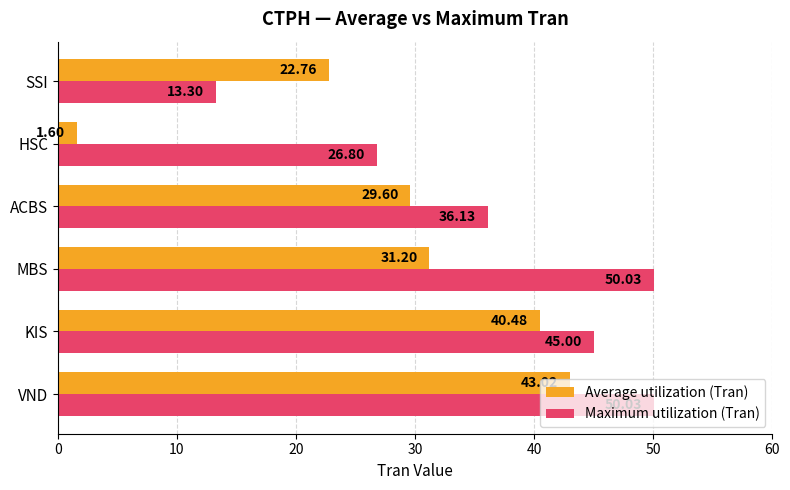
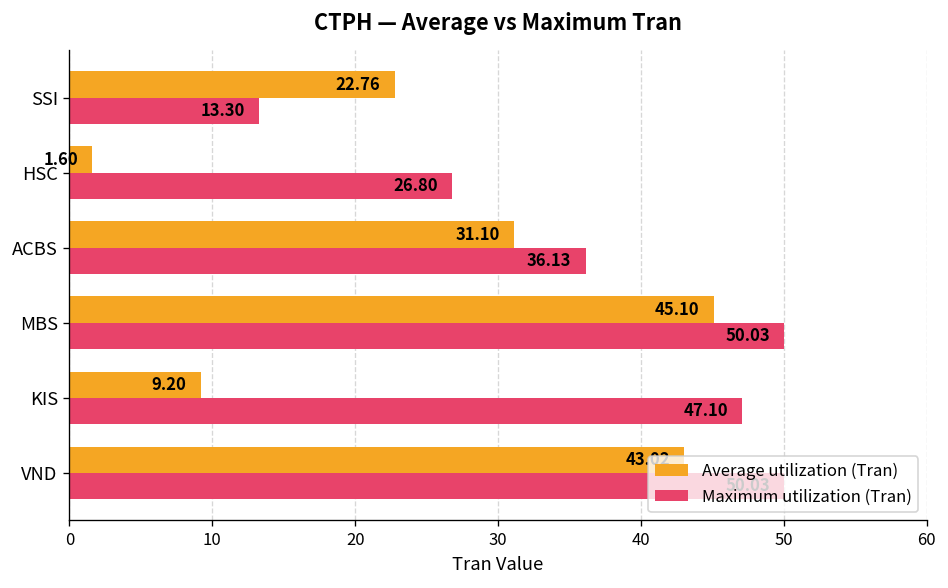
Average utilization (Tran), ACBS: 29.60 -> 31.10
Average utilization (Tran), MBS: 31.20 -> 45.10
Average utilization (Tran), KIS: 40.48 -> 9.20
Maximum utilization (Tran), KIS: 45.00 -> 47.10
